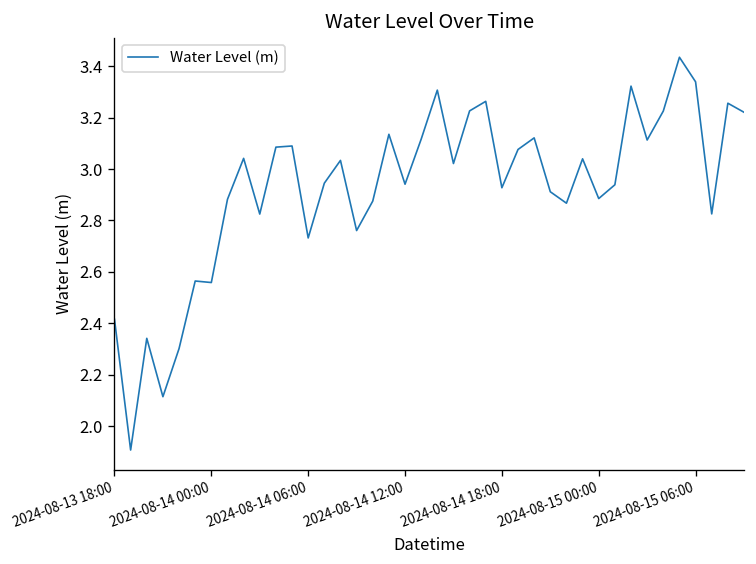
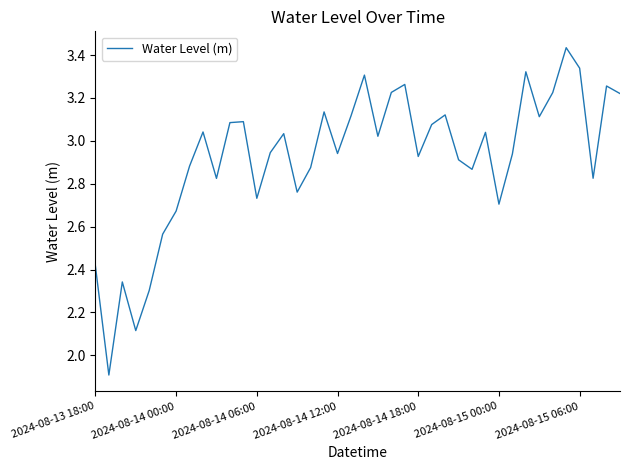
2024-08-14 00:00: 2.56 -> 2.67
2024-08-15 00:00: 2.89 -> 2.70
